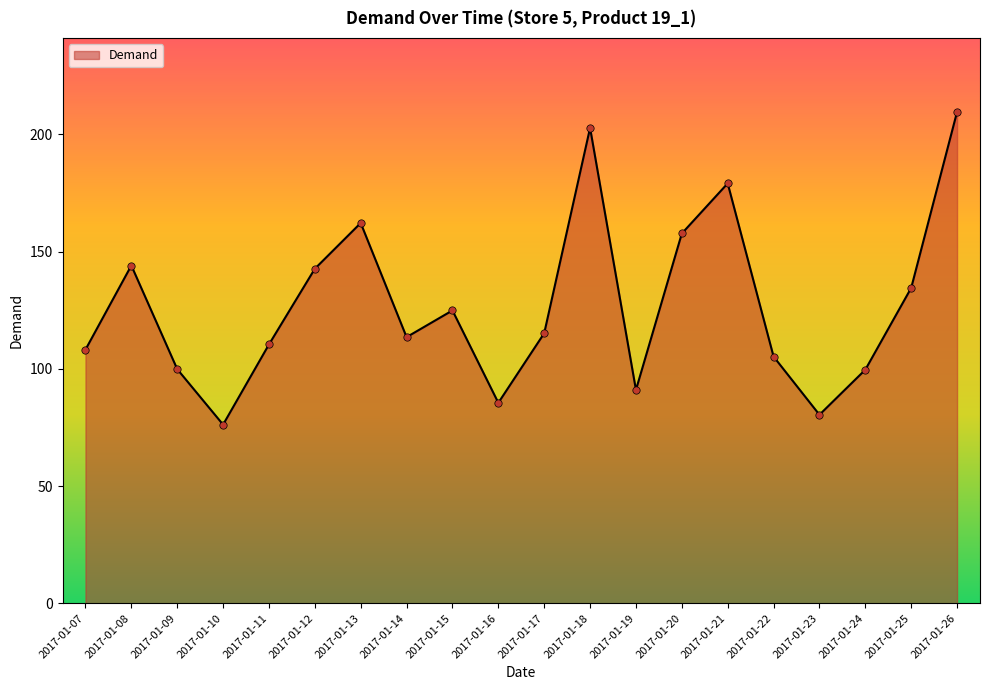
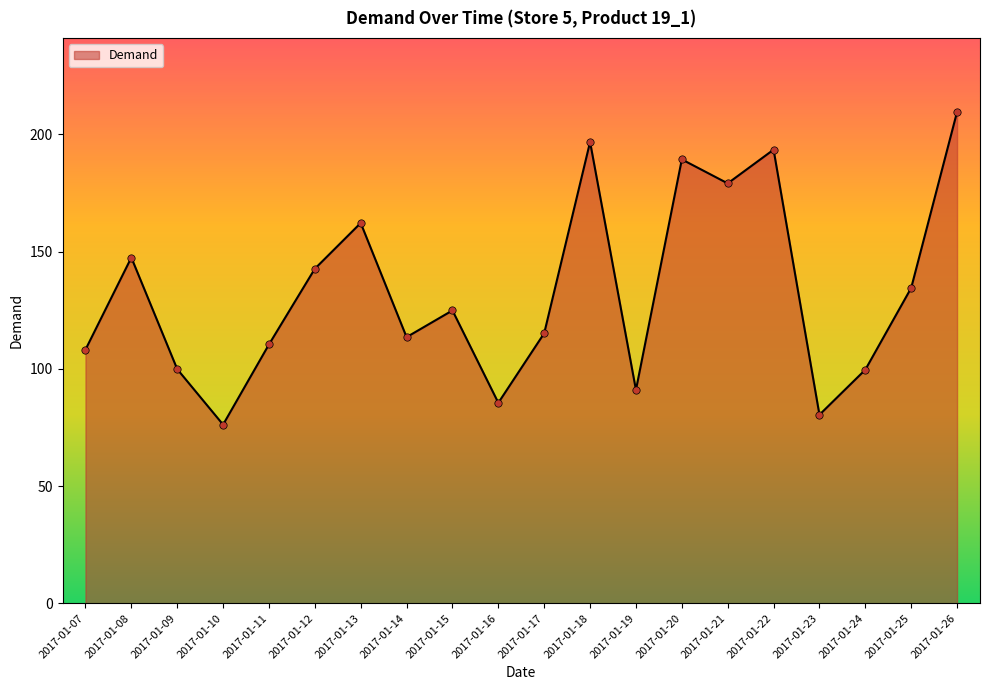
2017-01-08: 144 -> 147
2017-01-18: 203 -> 197
2017-01-20: 158 -> 189
2017-01-22: 105 -> 193
